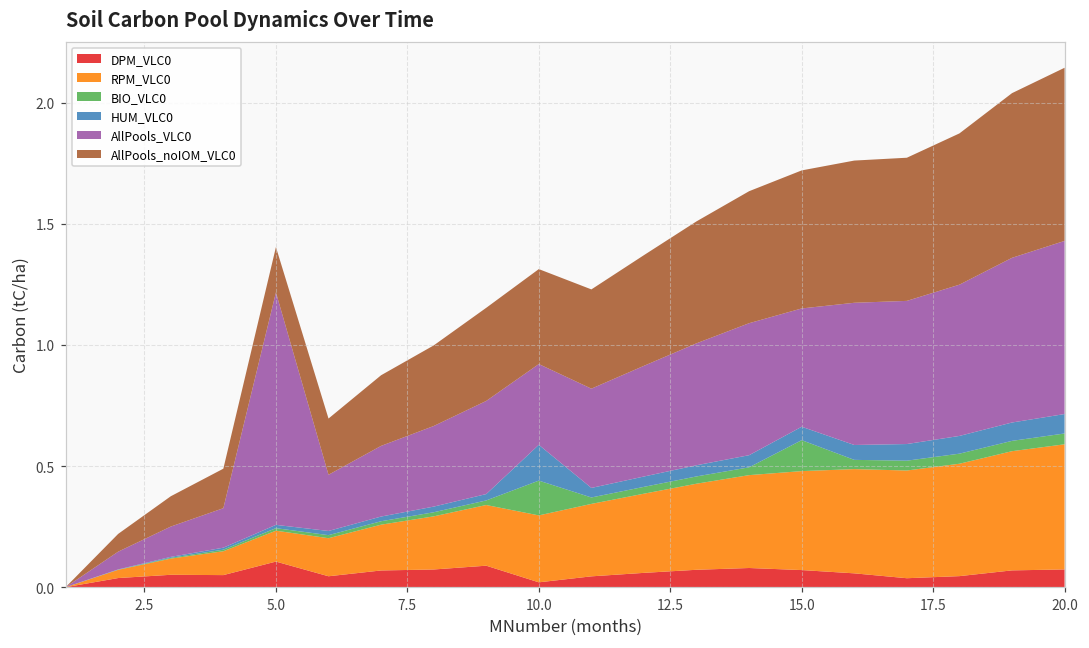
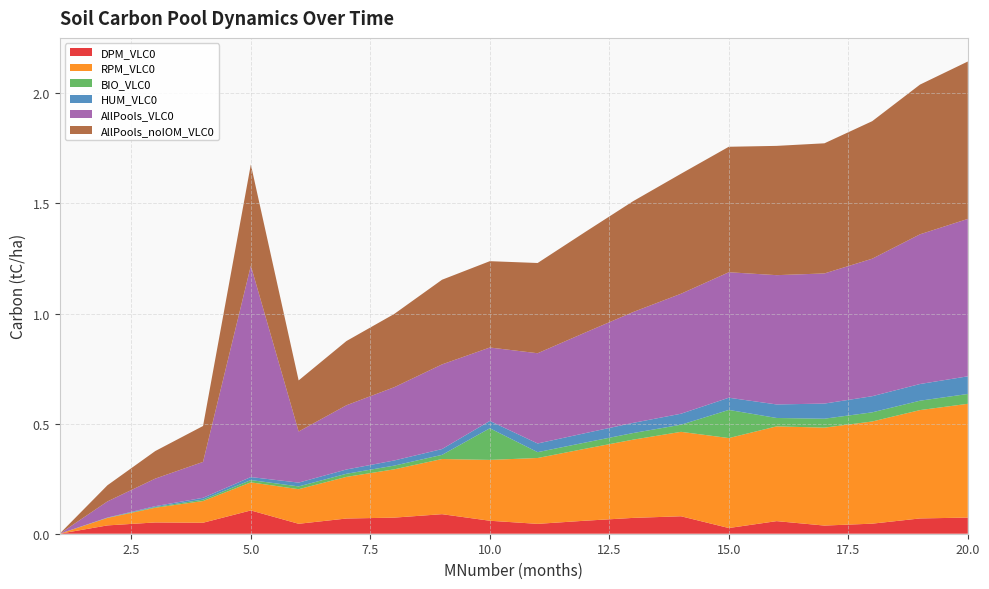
AllPools_noIOM_VLC0, 5.0: 0.19 -> 0.46
DPM_VLC0, 10.0: 0.02 -> 0.06
HUM_VLC0, 10.0: 0.15 -> 0.03
DPM_VLC0, 15.0: 0.07 -> 0.03
AllPools_VLC0, 15.0: 0.49 -> 0.57
